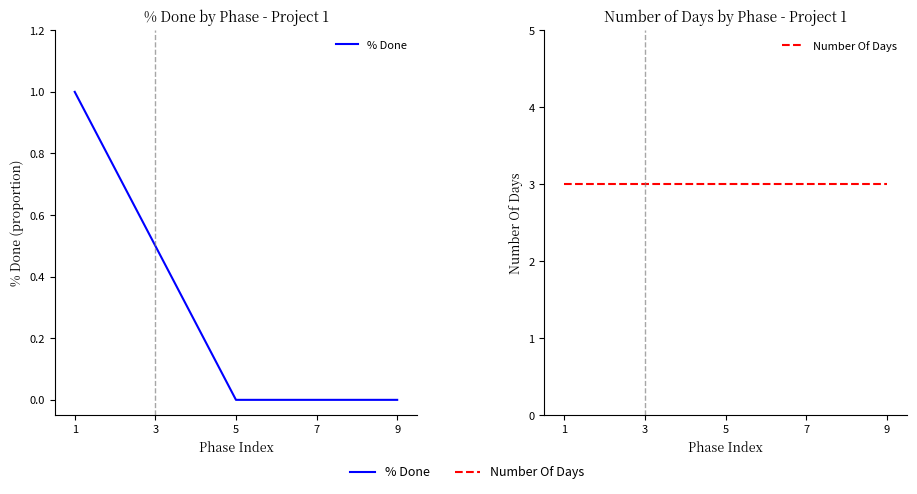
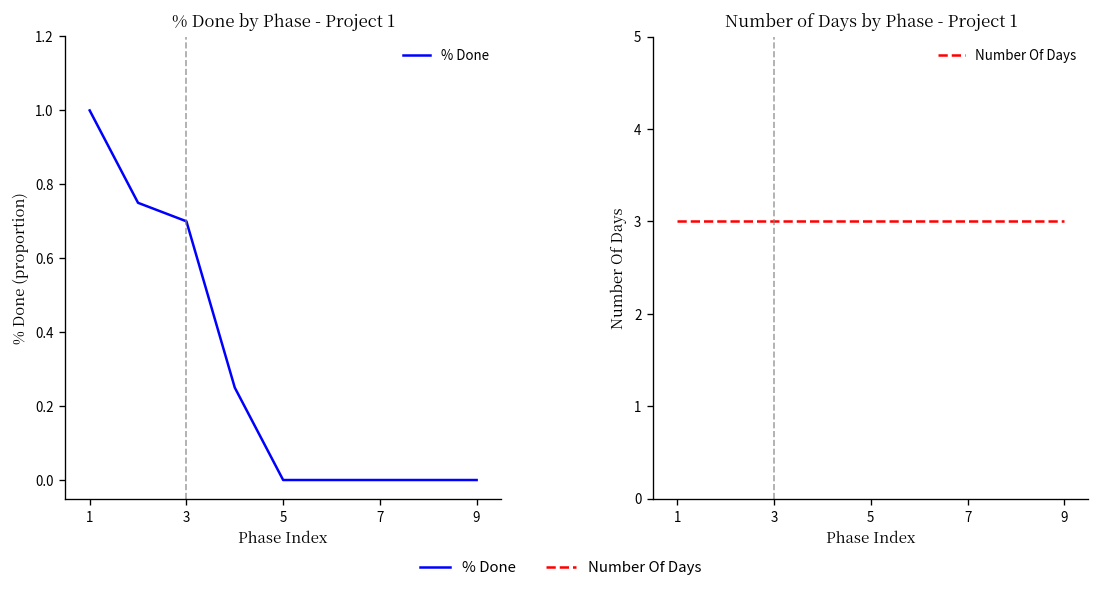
% Done by Phase - Project 1, 3: 0.5 -> 0.7
